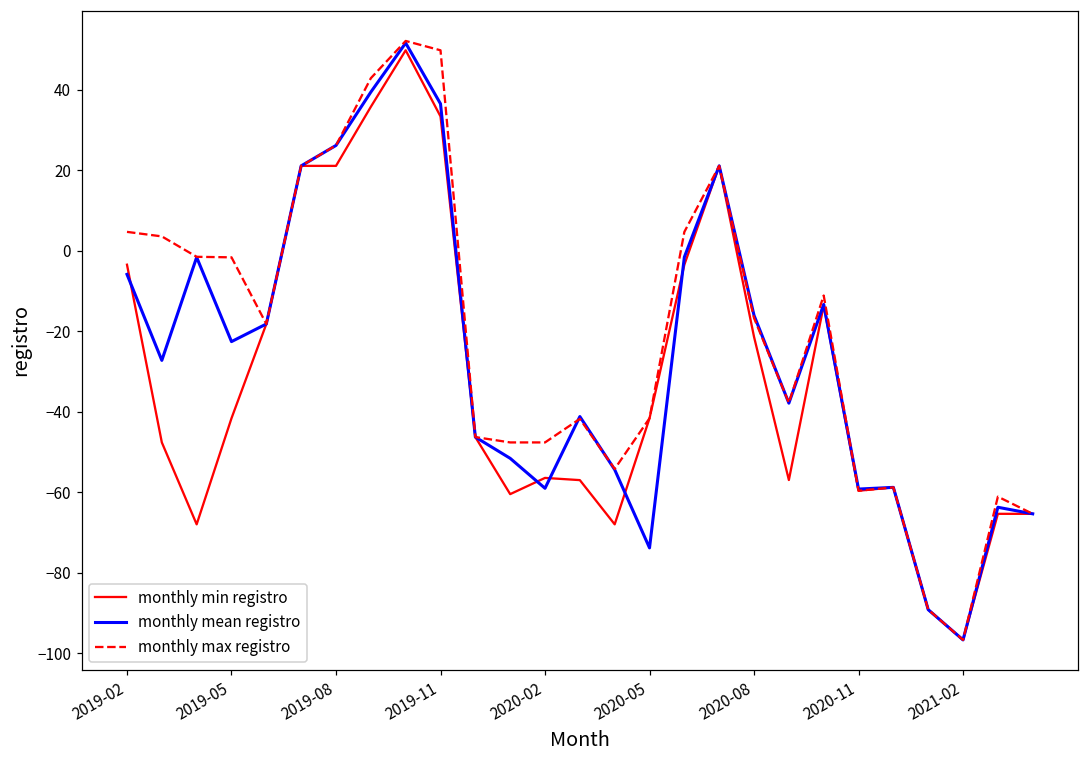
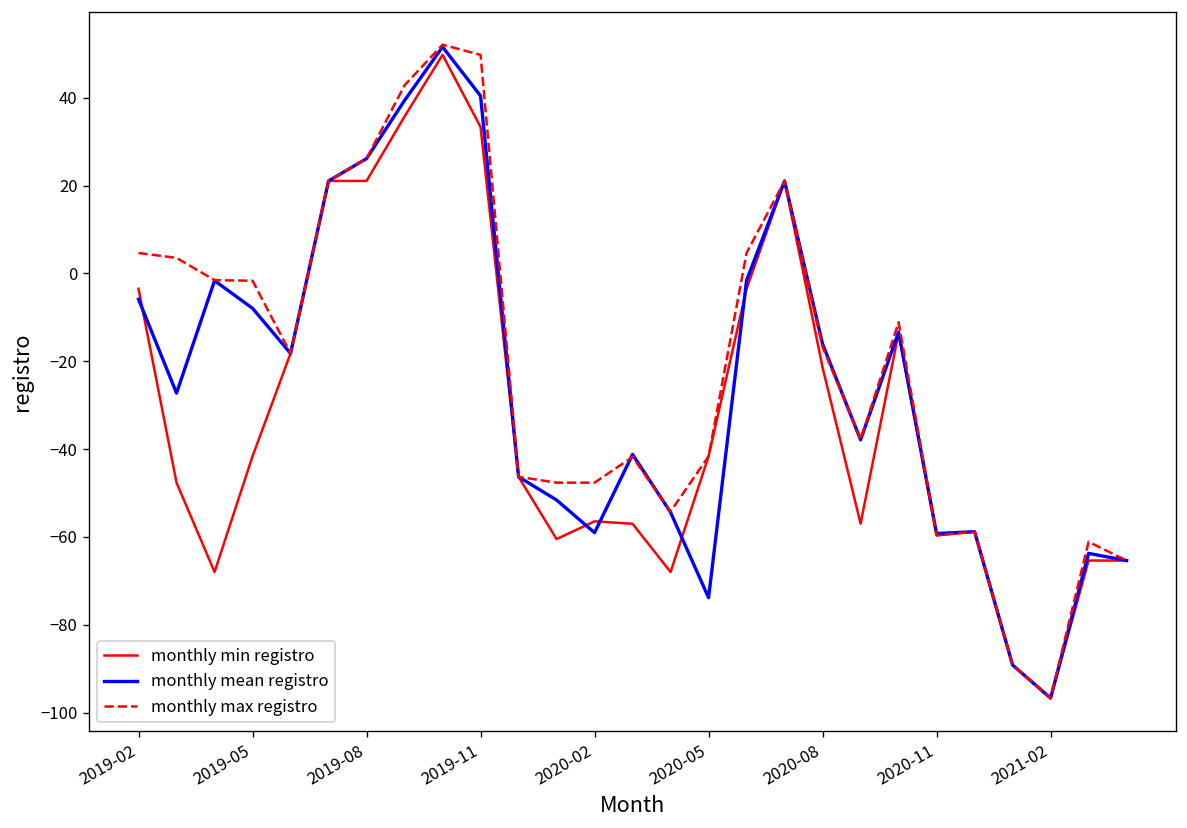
monthly mean registro, 2019-05: -23 -> -8
monthly mean registro, 2019-11: 36 -> 40
